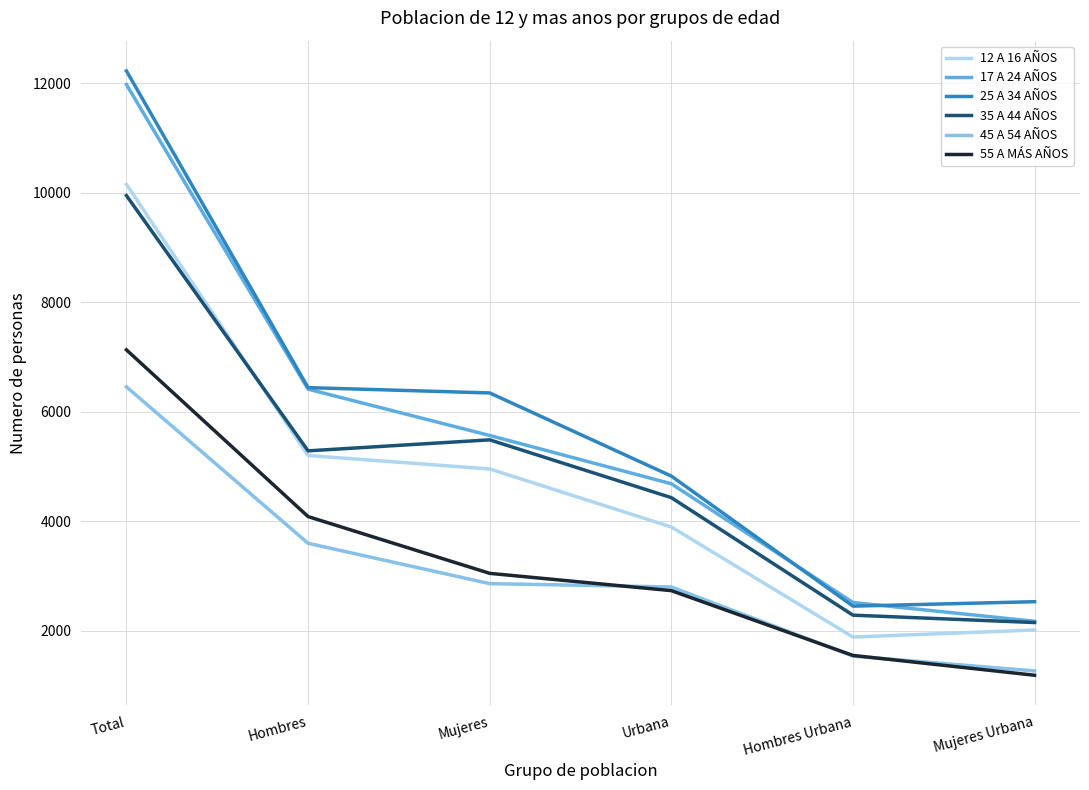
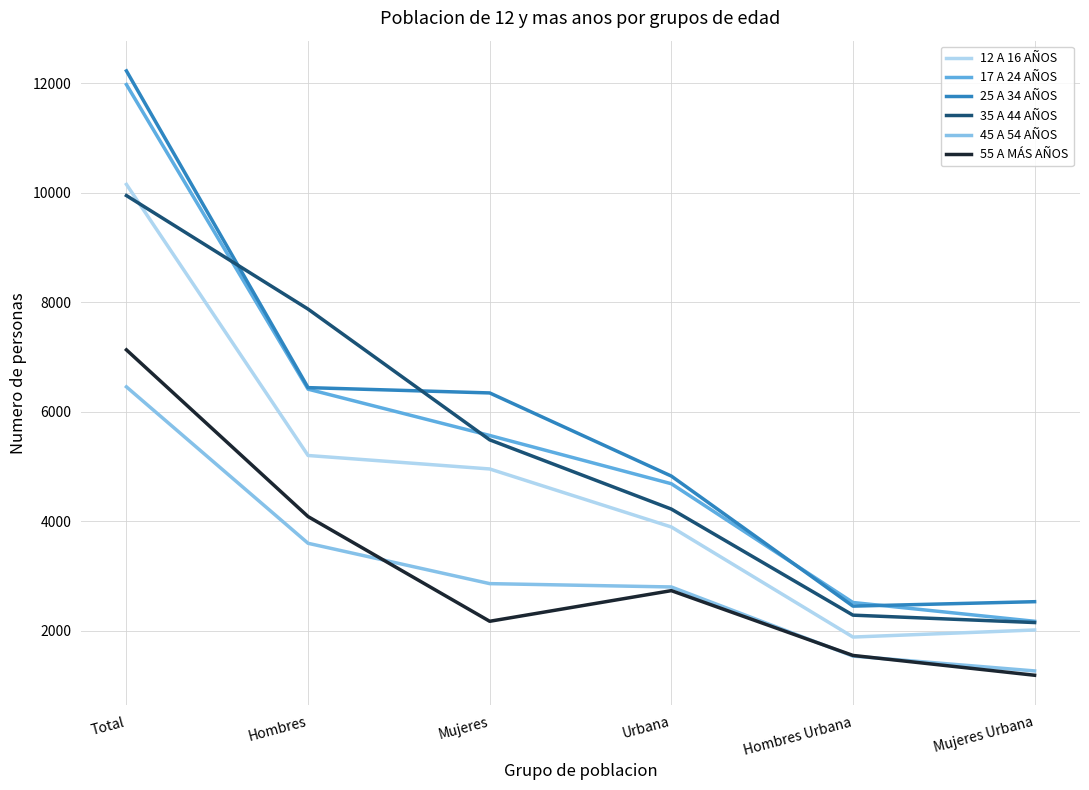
35 A 44 AÑOS, Hombres: 5300 -> 7900
55 A MÁS AÑOS, Mujeres: 3000 -> 2200
35 A 44 AÑOS, Urbana: 4400 -> 4200
